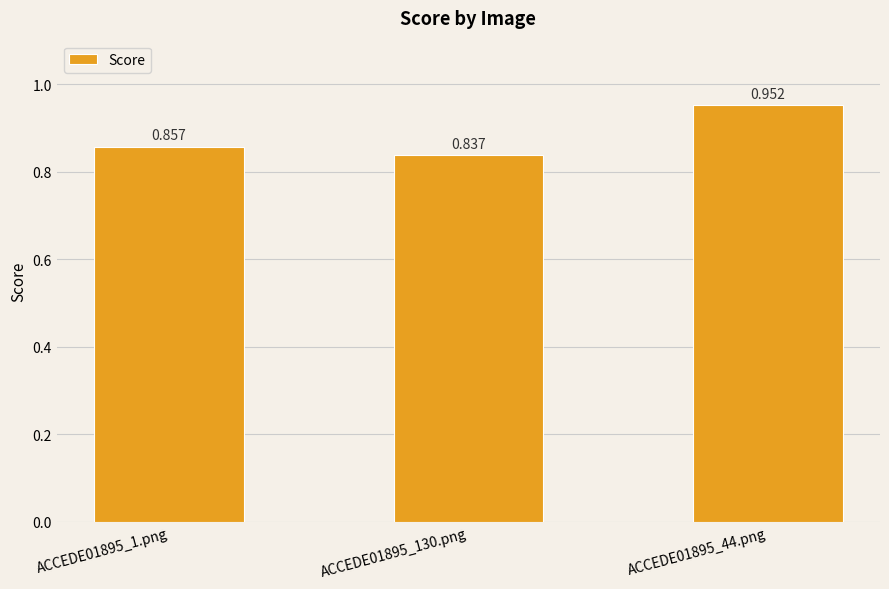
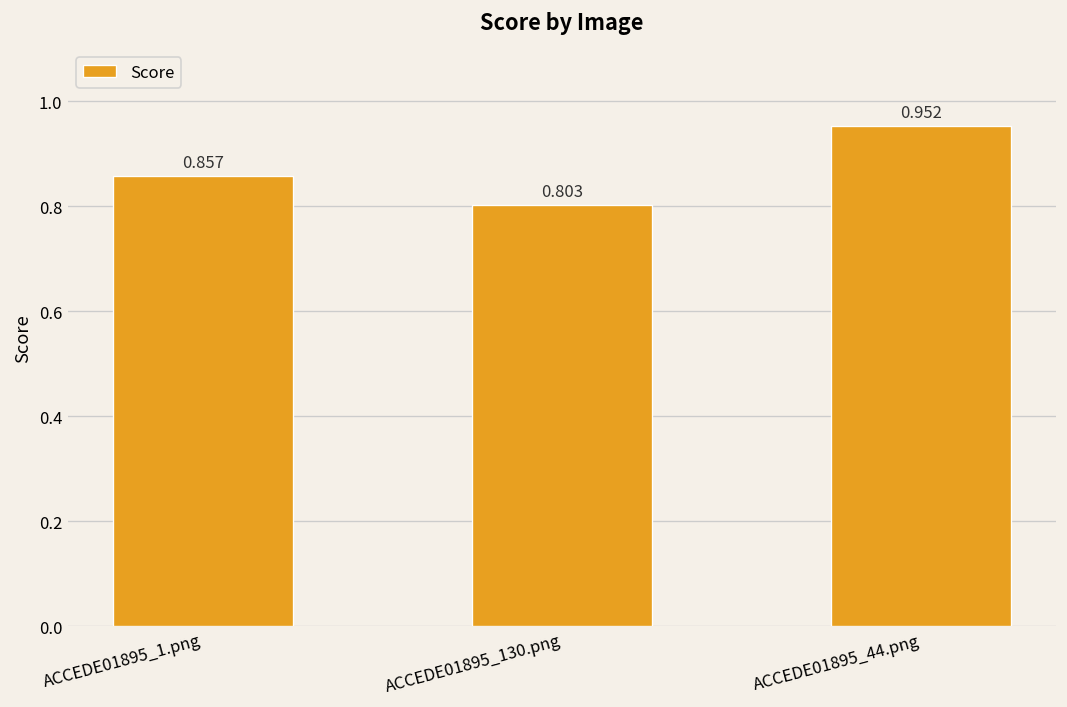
ACCEDE01895_130.png: 0.837 -> 0.803
